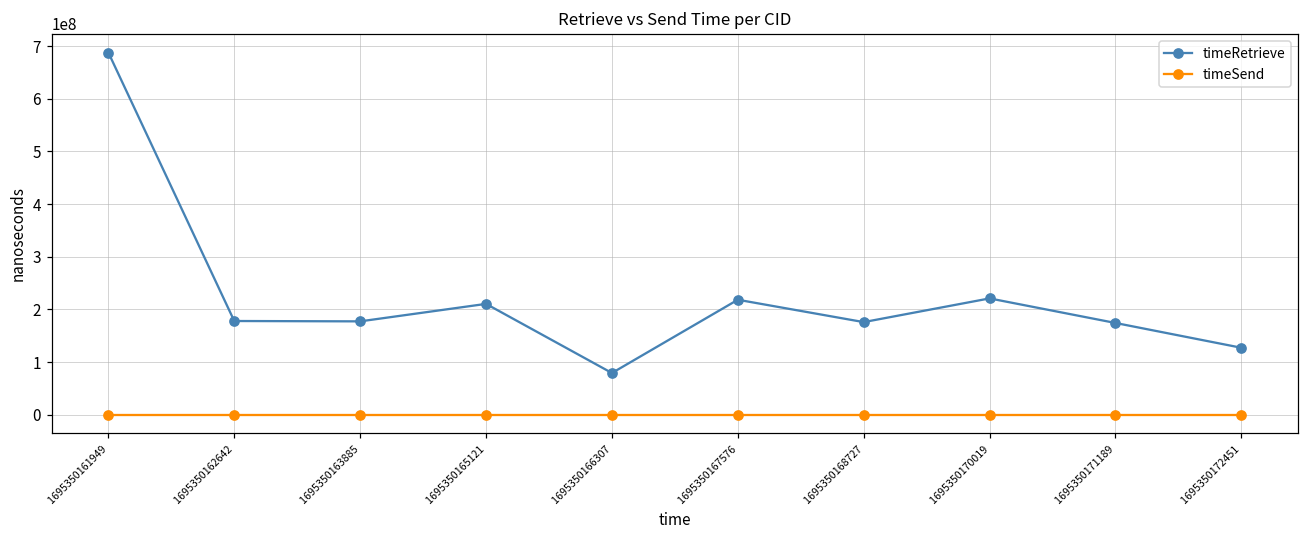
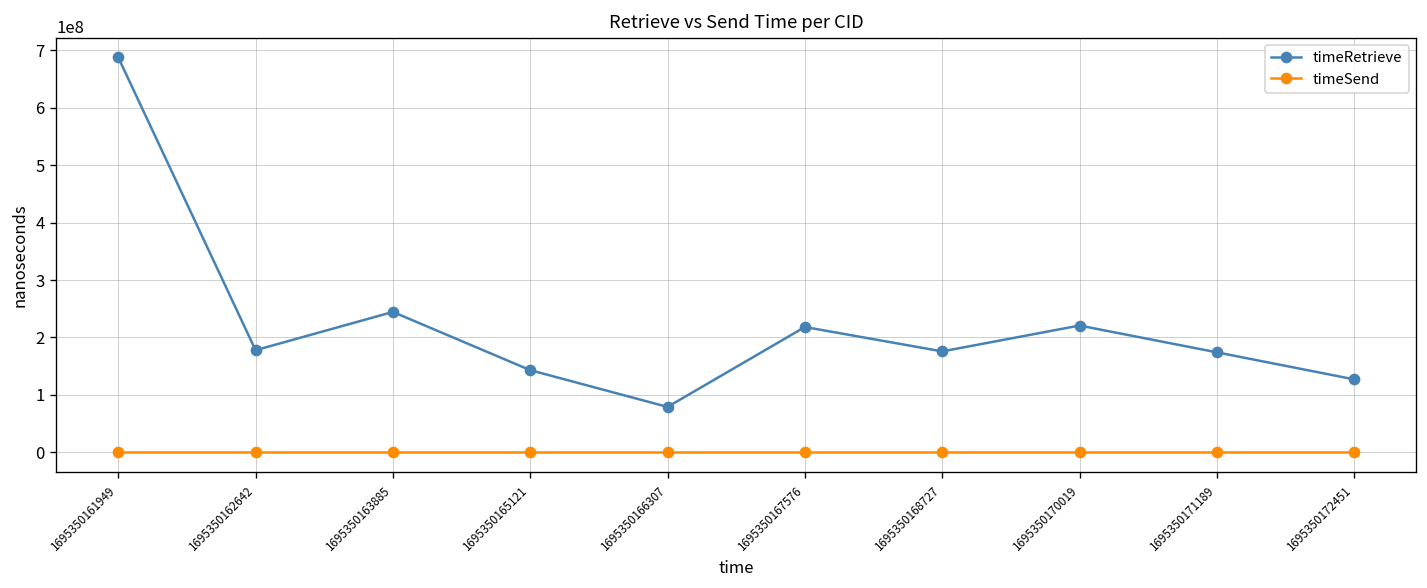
timeRetrieve, 1695350163885: 180000000 -> 240000000
timeRetrieve, 1695350165121: 210000000 -> 140000000
